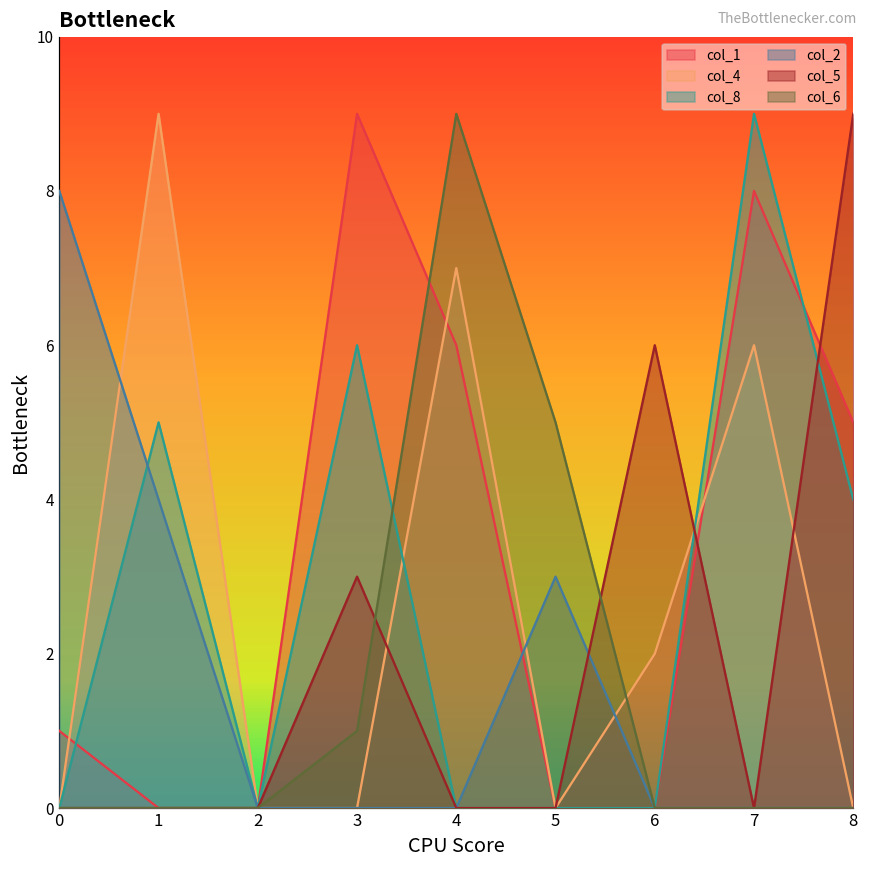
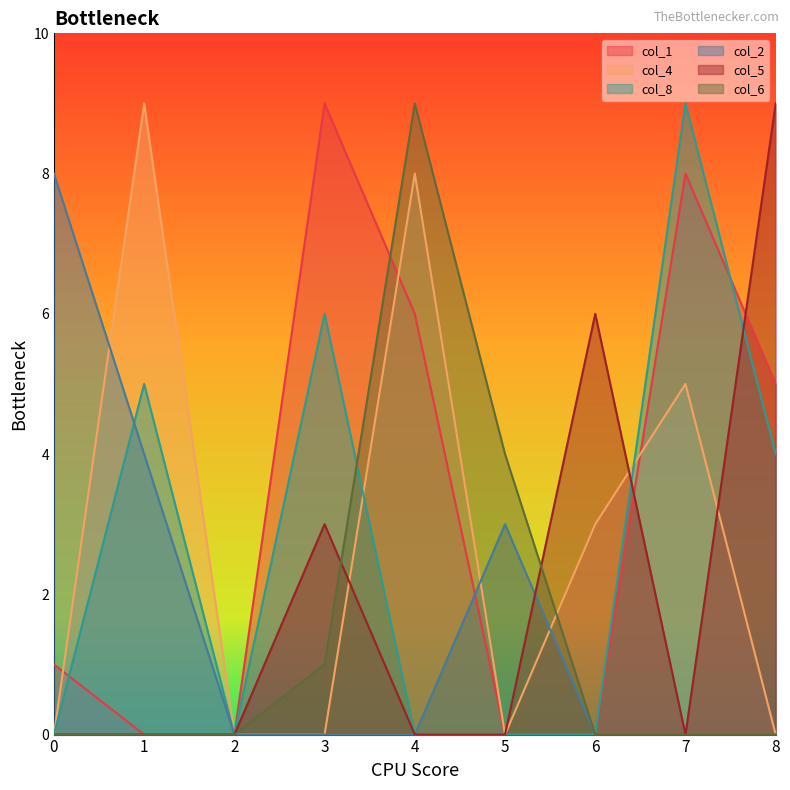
col_4, 4: 7 -> 8
col_6, 5: 5 -> 4
col_4, 6: 2 -> 3
col_4, 7: 6 -> 5
